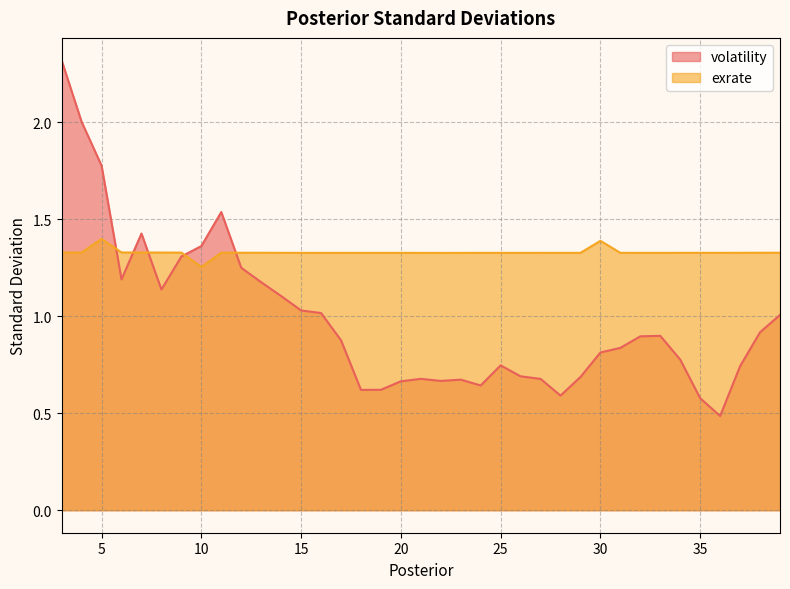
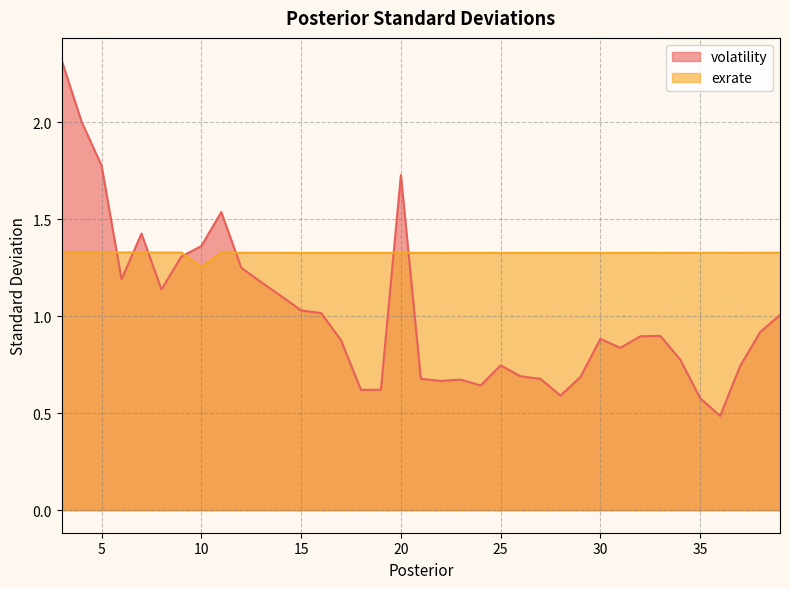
exrate, 5: 1.40 -> 1.33
volatility, 20: 0.66 -> 1.73
volatility, 30: 0.81 -> 0.88
exrate, 30: 1.39 -> 1.33
